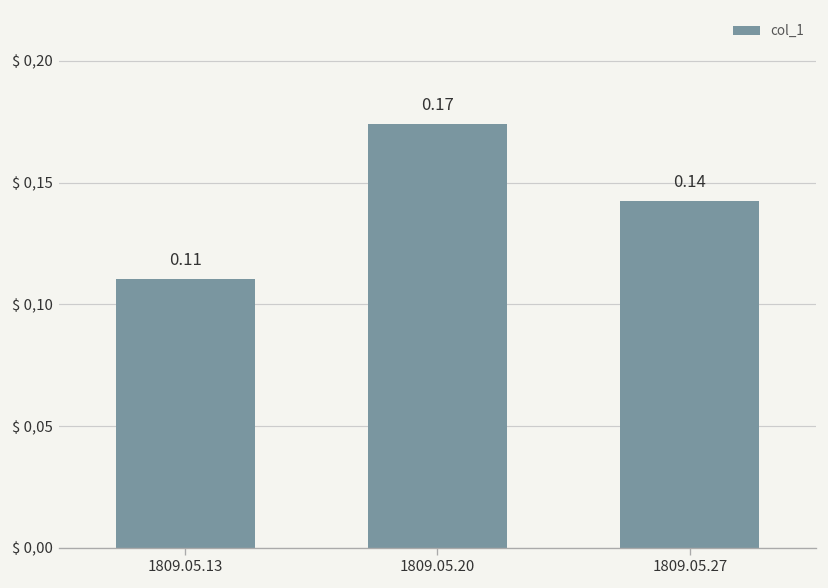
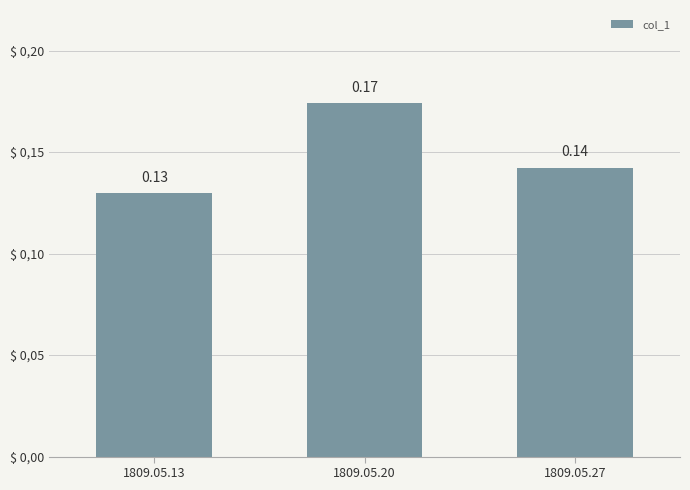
1809.05.13: 0.11 -> 0.13
